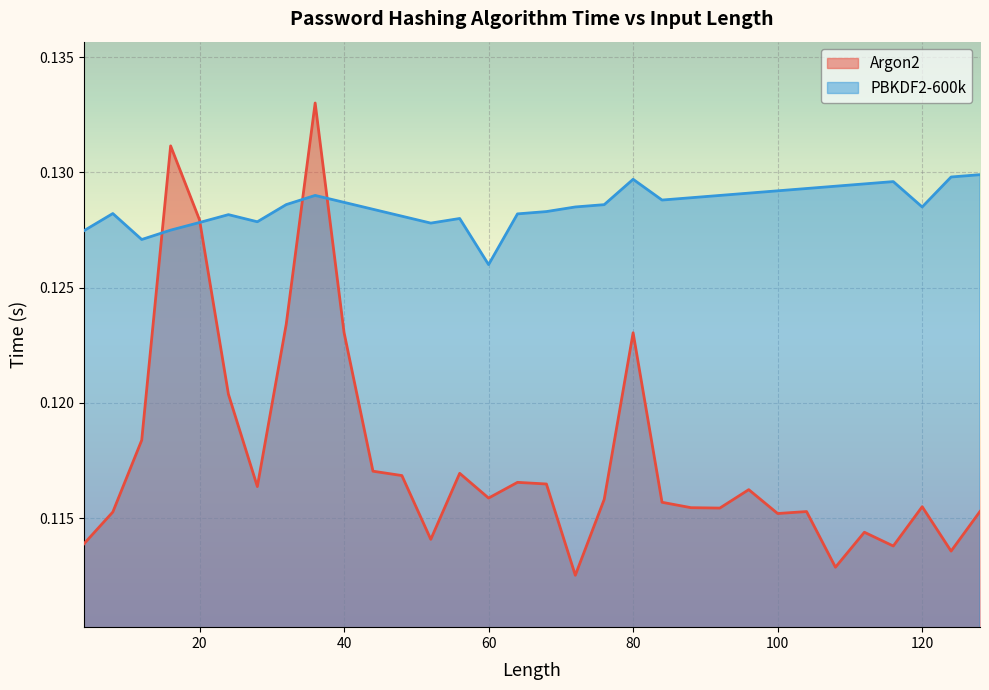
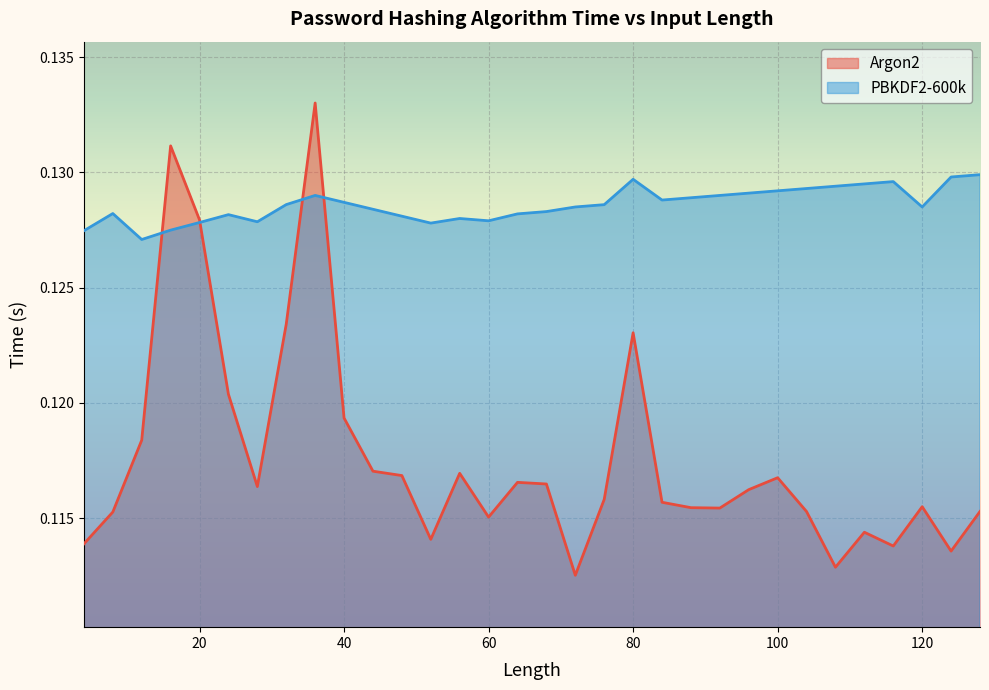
Argon2, 40: 0.1231 -> 0.1193
Argon2, 60: 0.1159 -> 0.1150
PBKDF2-600k, 60: 0.1260 -> 0.1279
Argon2, 100: 0.1152 -> 0.1168
